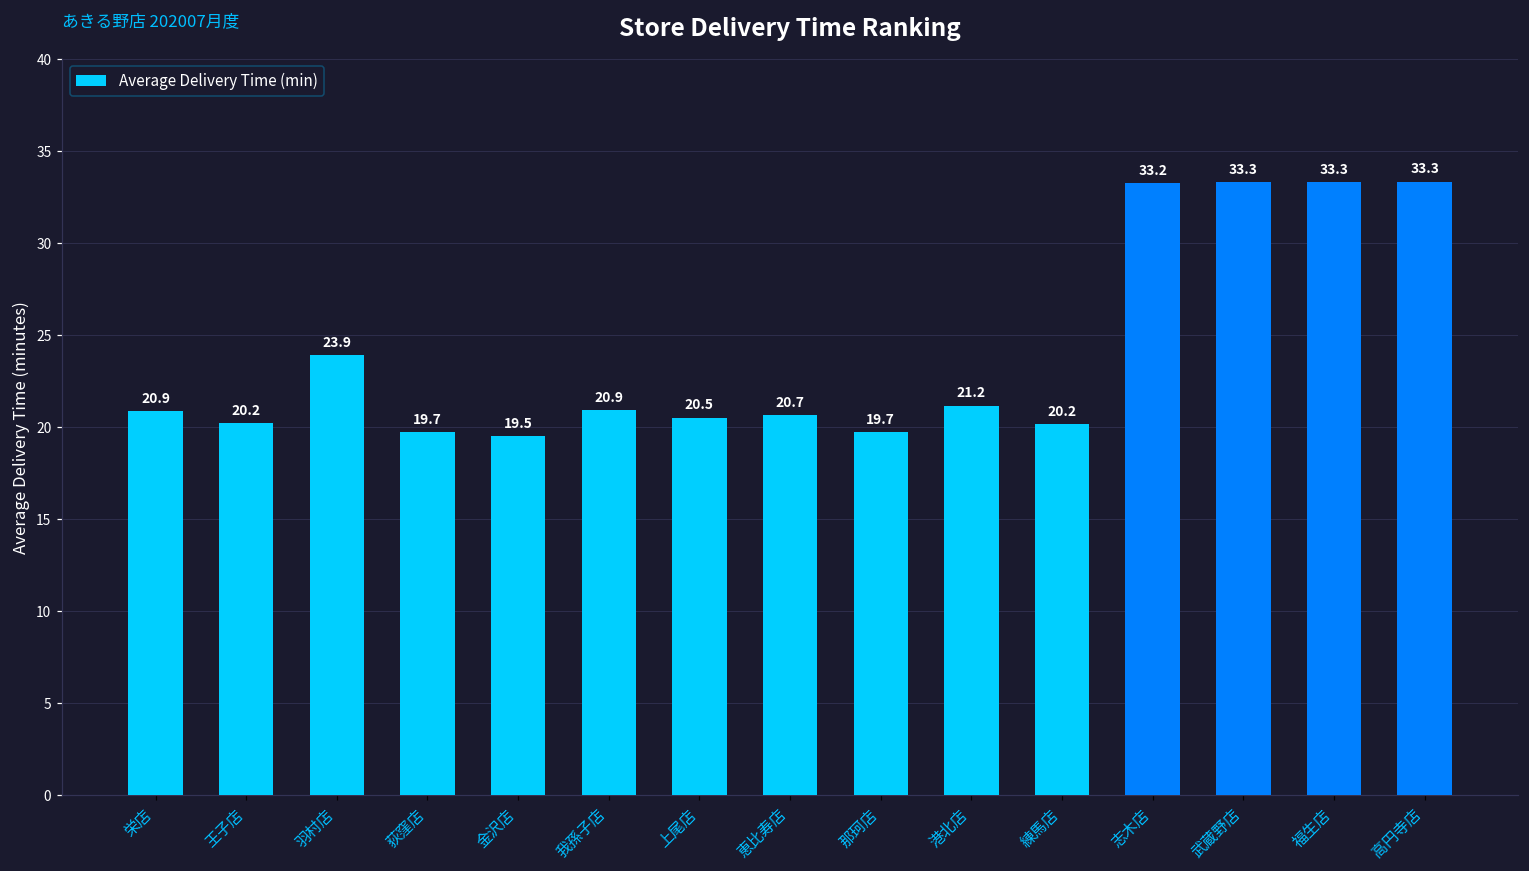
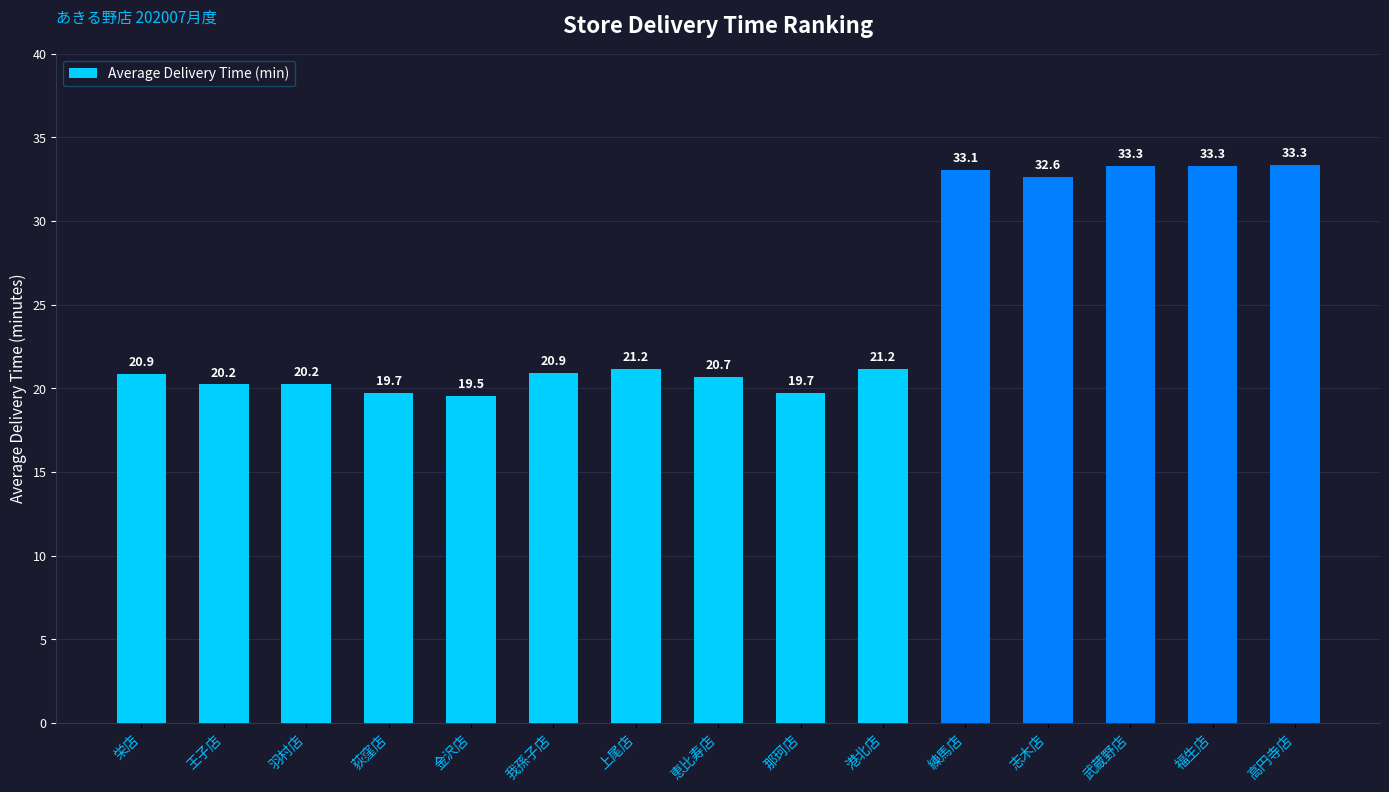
羽村店: 23.9 -> 20.2
上尾店: 20.5 -> 21.2
練馬店: 20.2 -> 33.1
志木店: 33.2 -> 32.6
